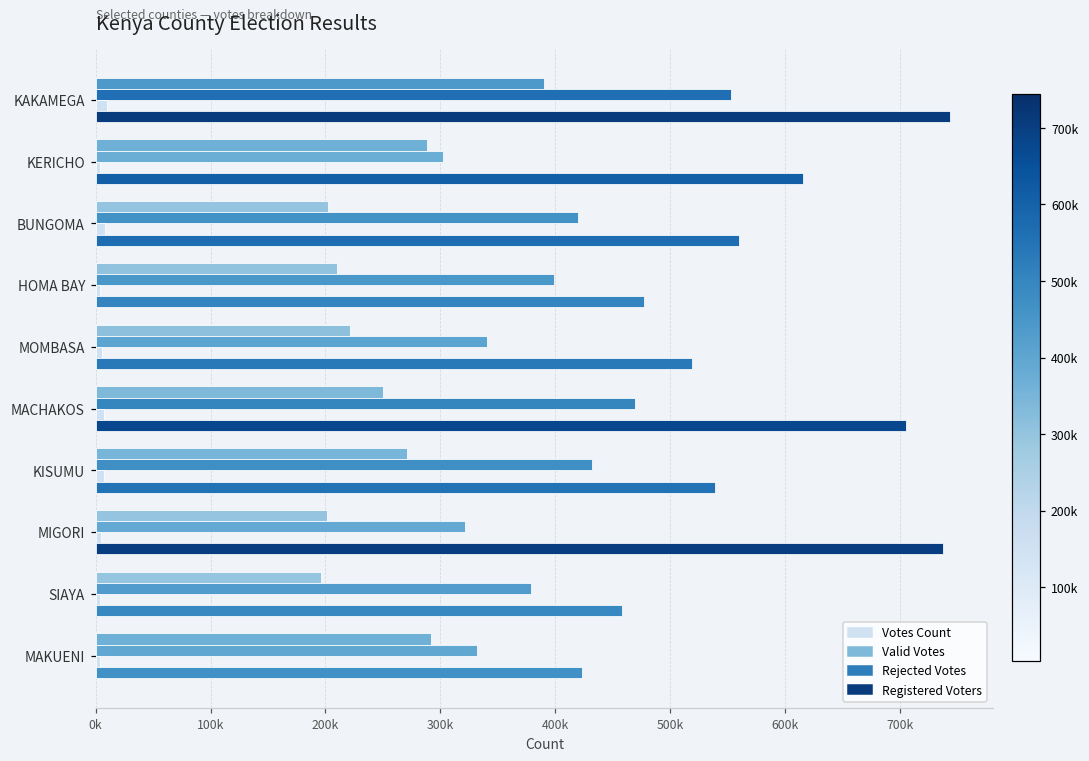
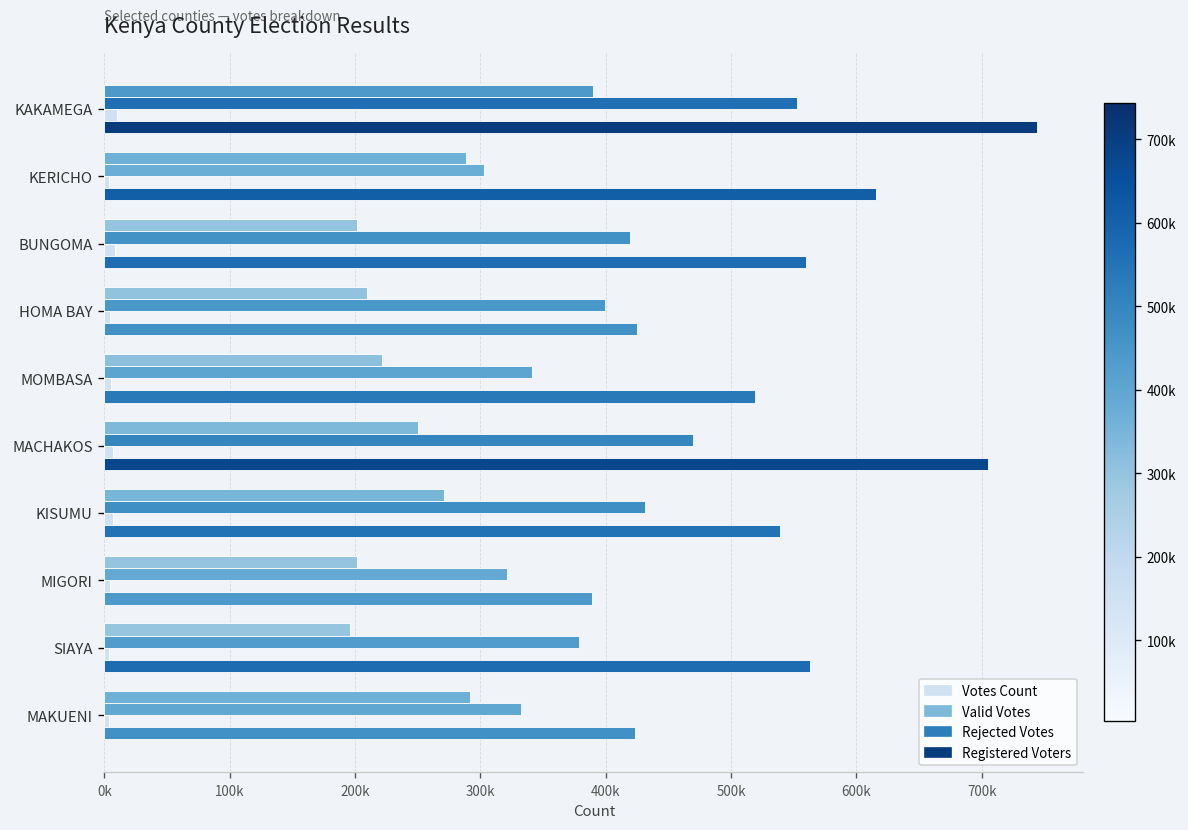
Registered Voters, HOMA BAY: 477000 -> 425000
Registered Voters, MIGORI: 737000 -> 389000
Registered Voters, SIAYA: 458000 -> 563000
